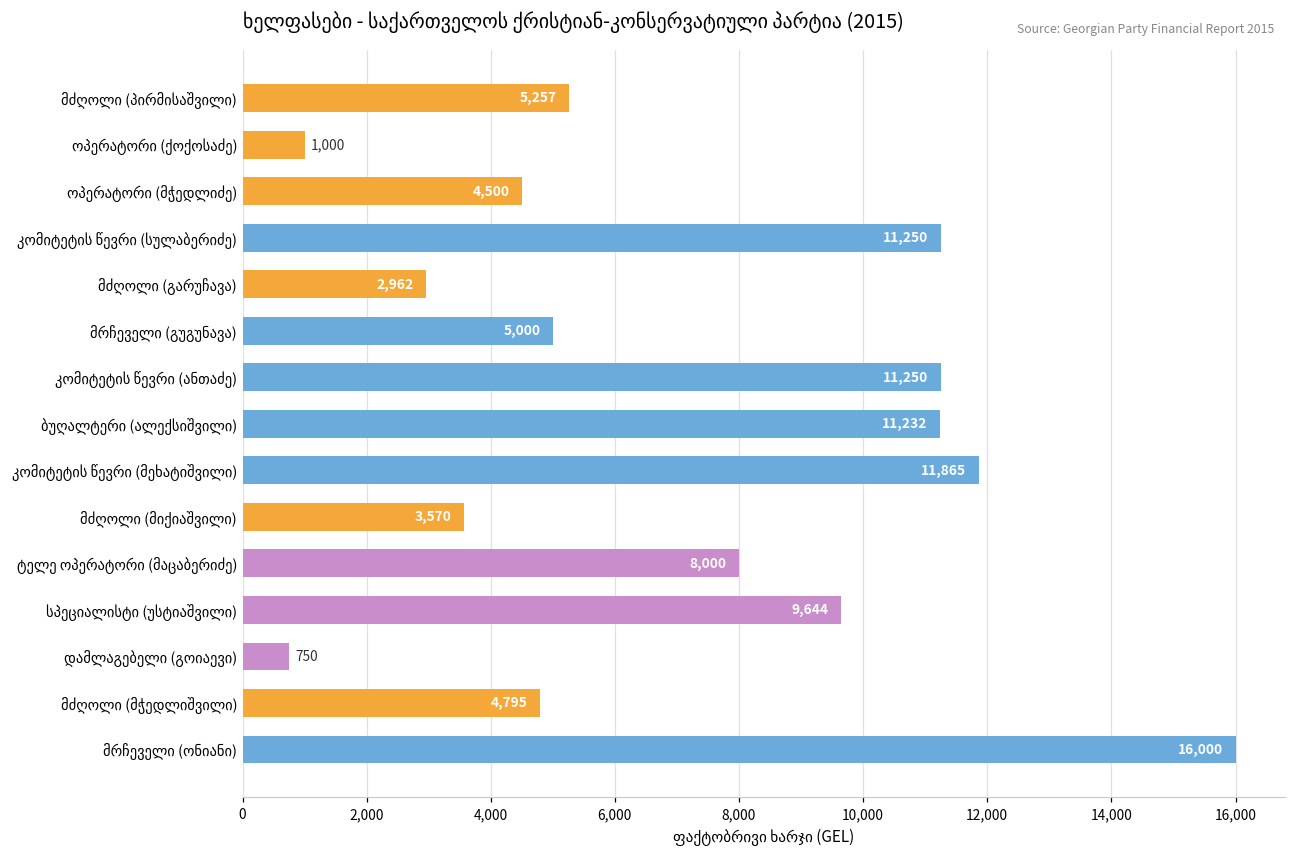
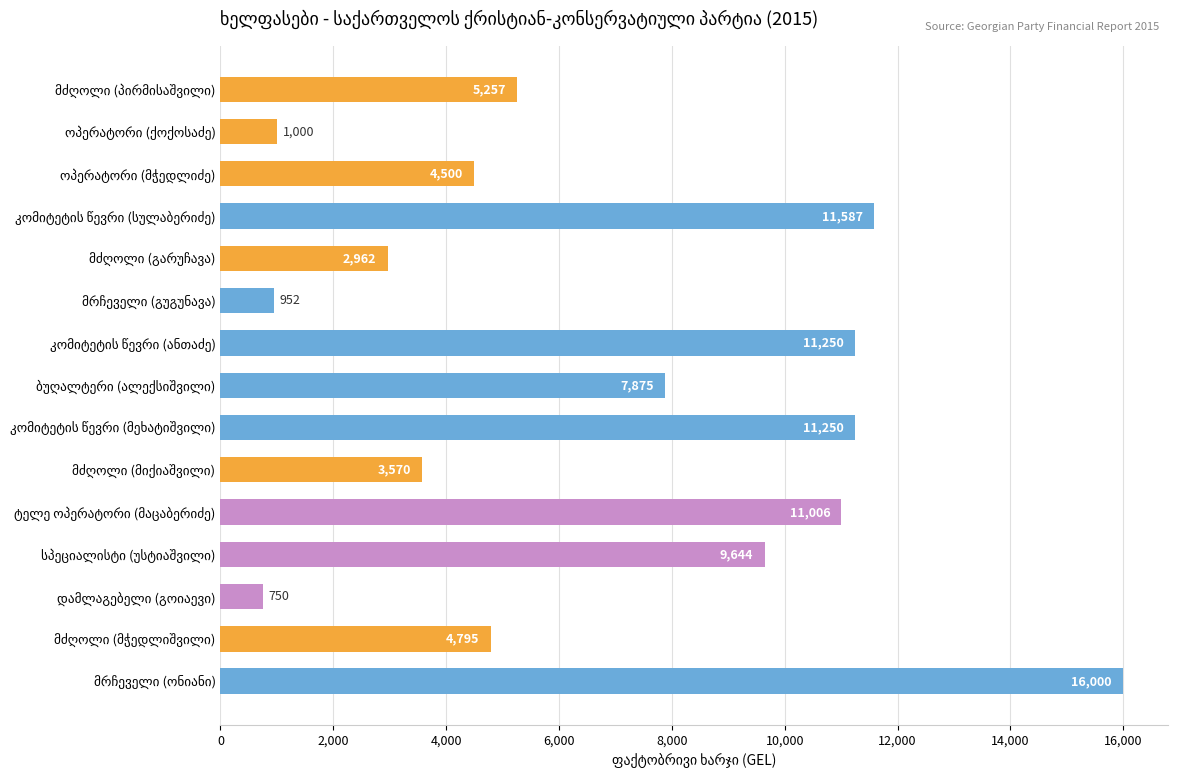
კომიტეტის წევრი (სულაბერიძე): 11,250 -> 11,587
მრჩეველი (გუგუნავა): 5,000 -> 952
ბუღალტერი (ალექსიშვილი): 11,232 -> 7,875
კომიტეტის წევრი (მეხატიშვილი): 11,865 -> 11,250
ტელე ოპერატორი (მაცაბერიძე): 8,000 -> 11,006
